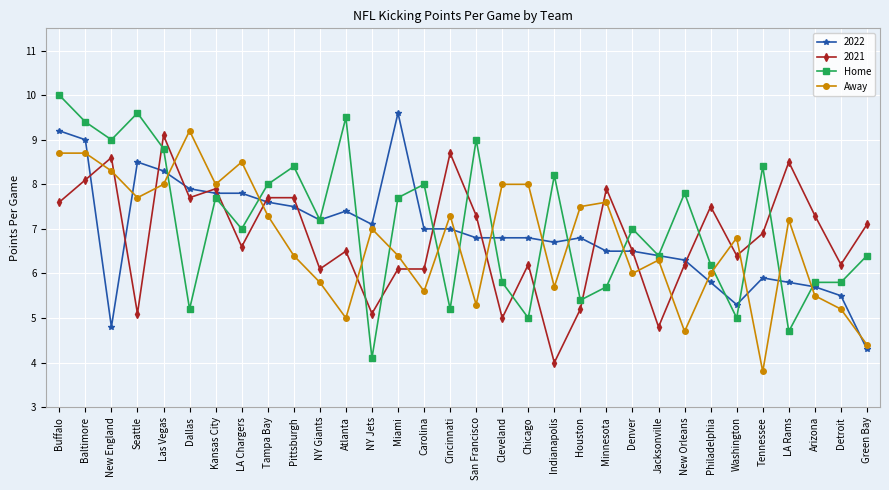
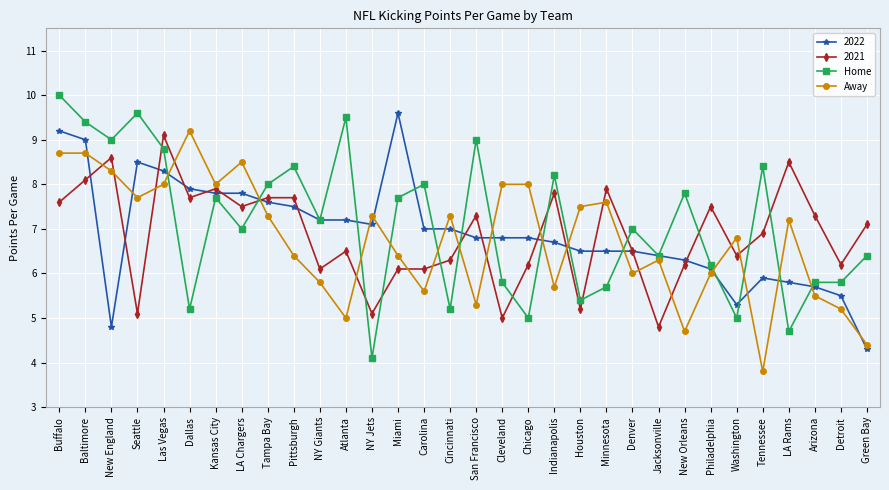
2021, LA Chargers: 6.6 -> 7.5
2022, Atlanta: 7.4 -> 7.2
Away, NY Jets: 7.0 -> 7.3
2021, Cincinnati: 8.7 -> 6.3
2021, Indianapolis: 4.0 -> 7.8
2022, Houston: 6.8 -> 6.5
2022, Philadelphia: 5.8 -> 6.1
